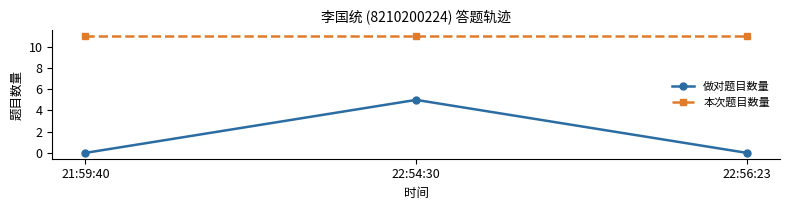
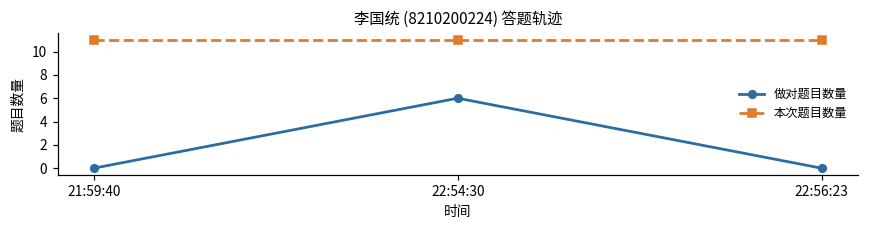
做对题目数量, 22:54:30: 5 -> 6
